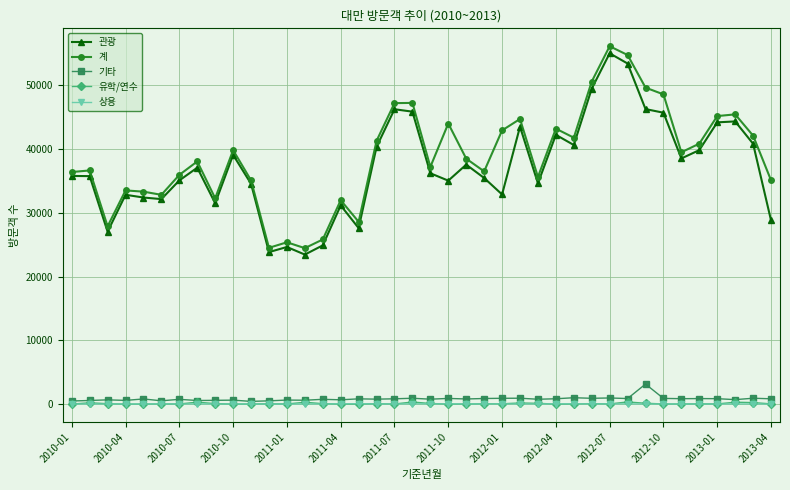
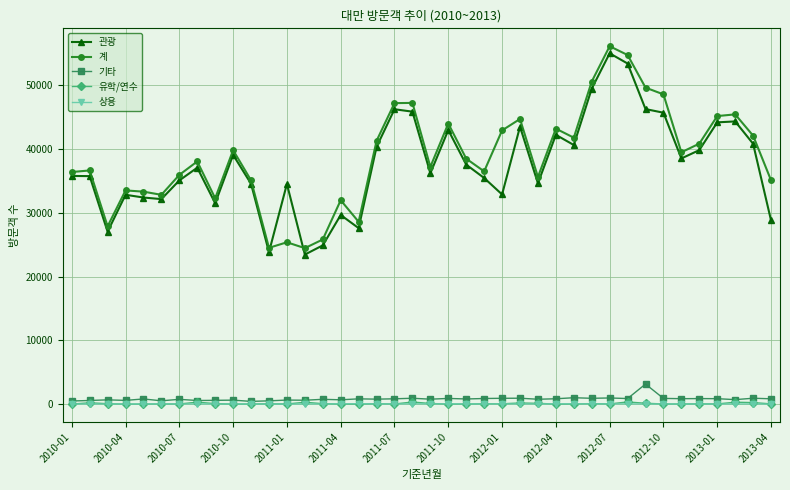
관광, 2011-01: 25000 -> 35000
관광, 2011-04: 31000 -> 30000
관광, 2011-10: 35000 -> 43000
